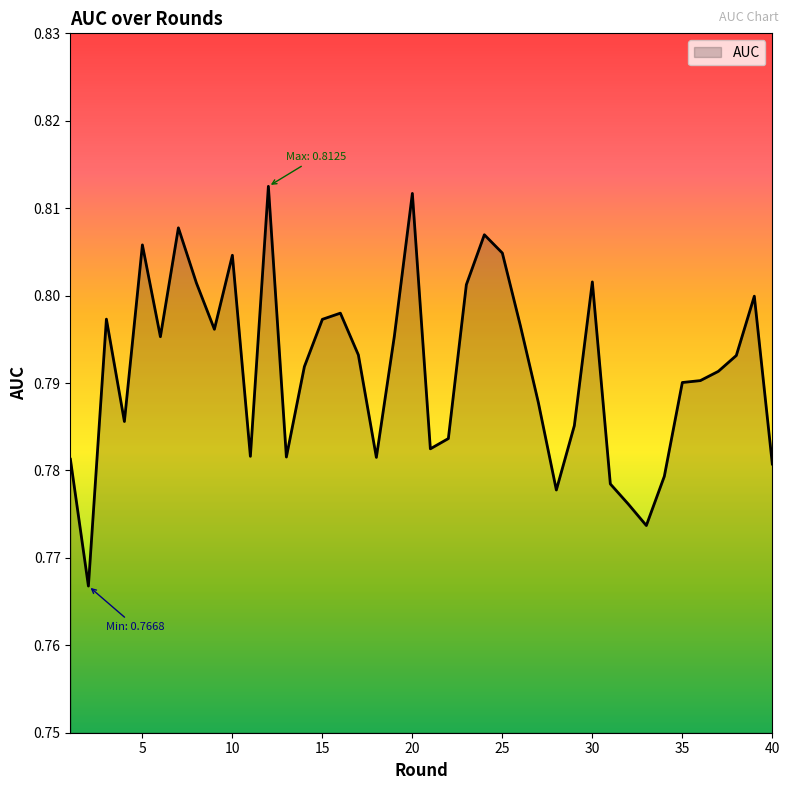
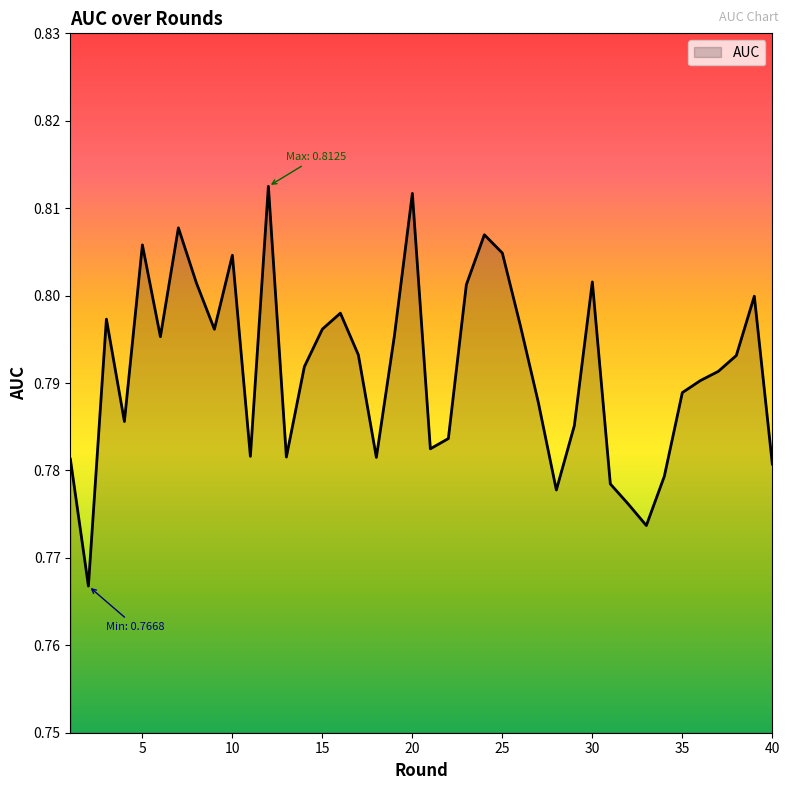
15: 0.797 -> 0.796
35: 0.790 -> 0.789
